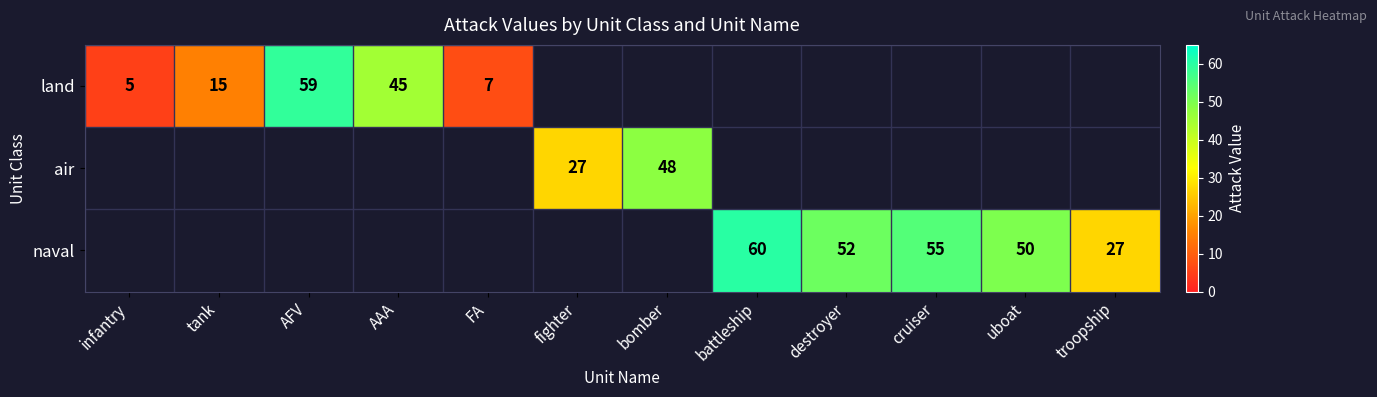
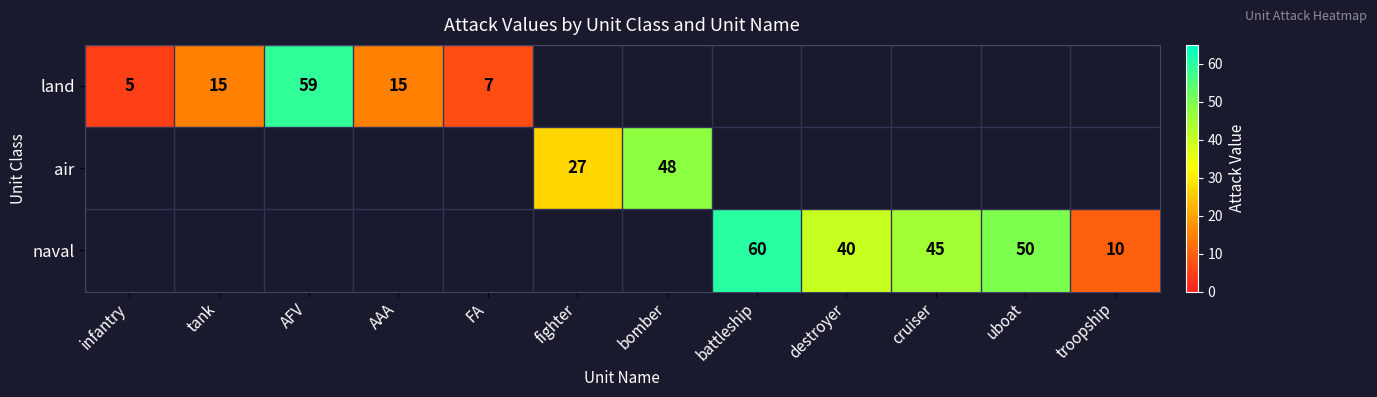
land, AAA: 45 -> 15
naval, destroyer: 52 -> 40
naval, cruiser: 55 -> 45
naval, troopship: 27 -> 10
